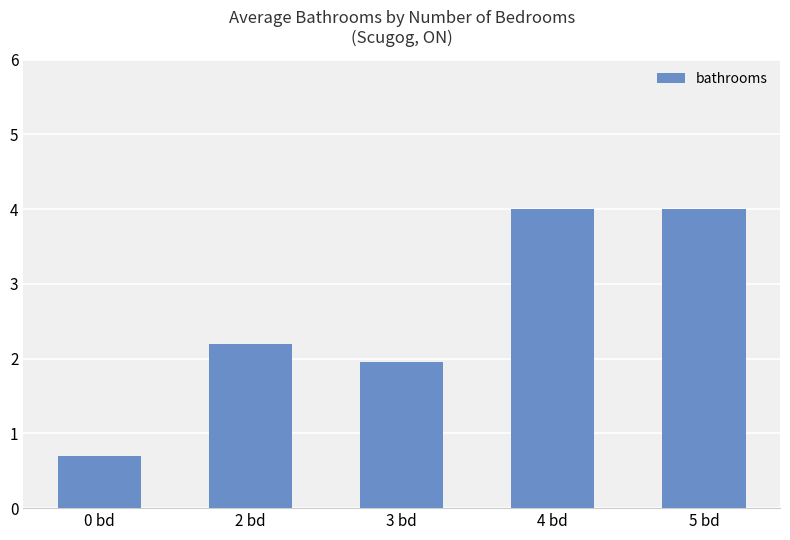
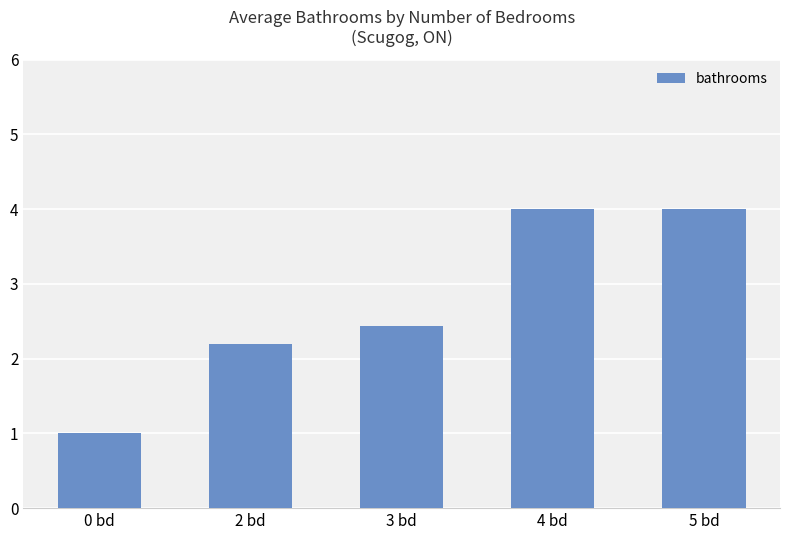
0 bd: 0.7 -> 1.0
3 bd: 2.0 -> 2.4
